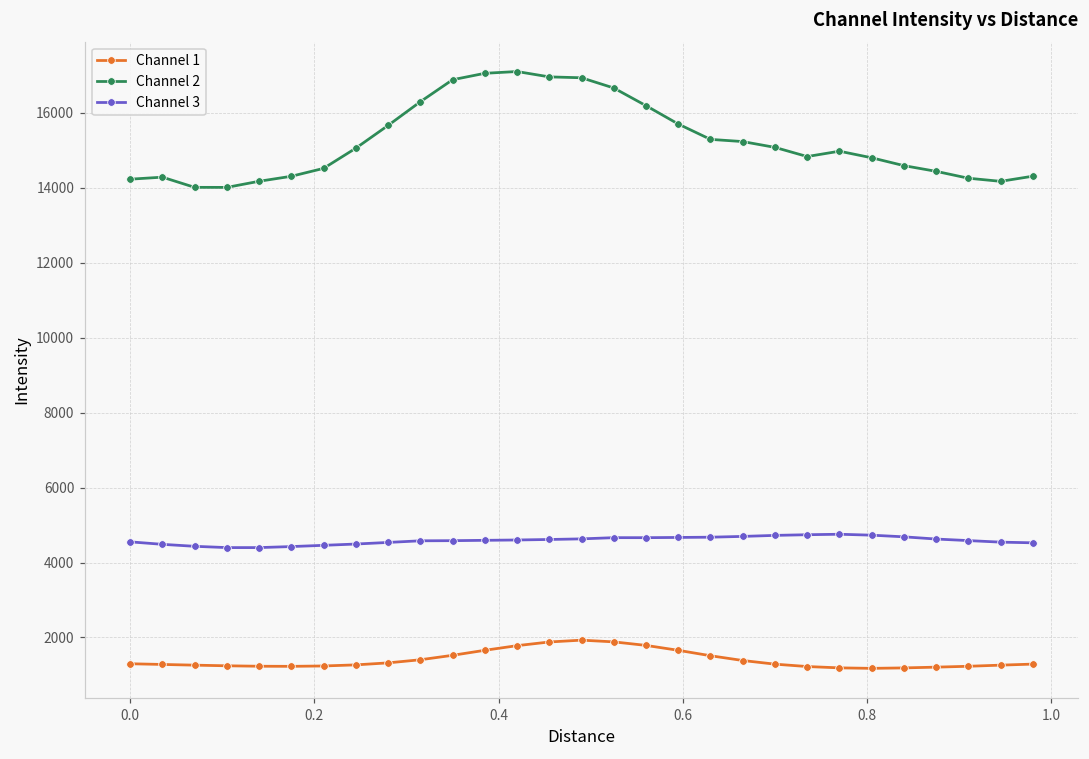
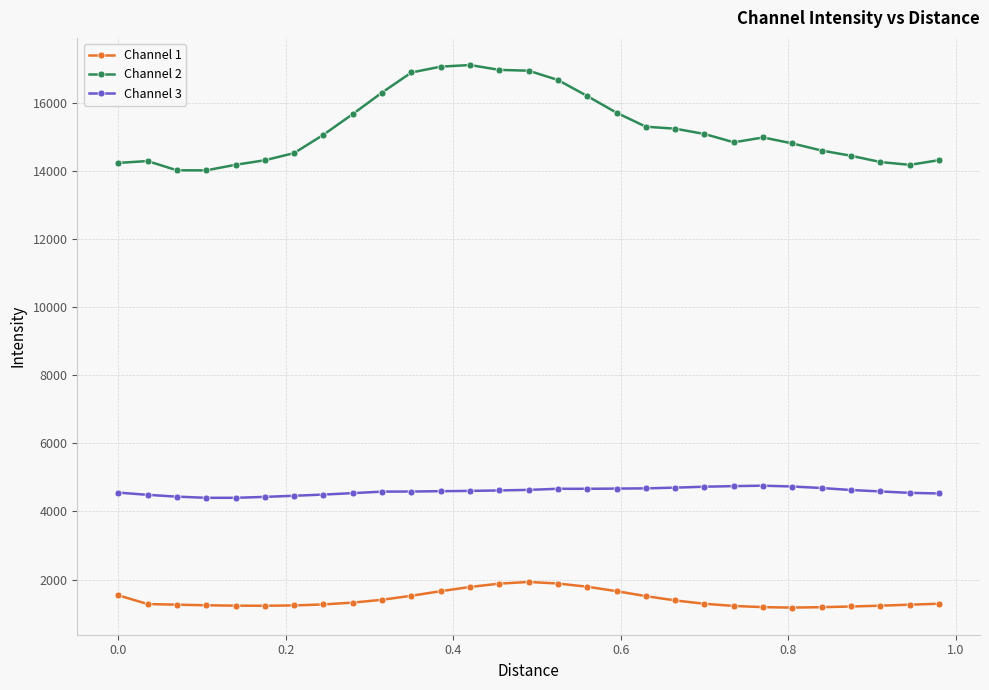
Channel 1, 0.0: 1300 -> 1500
